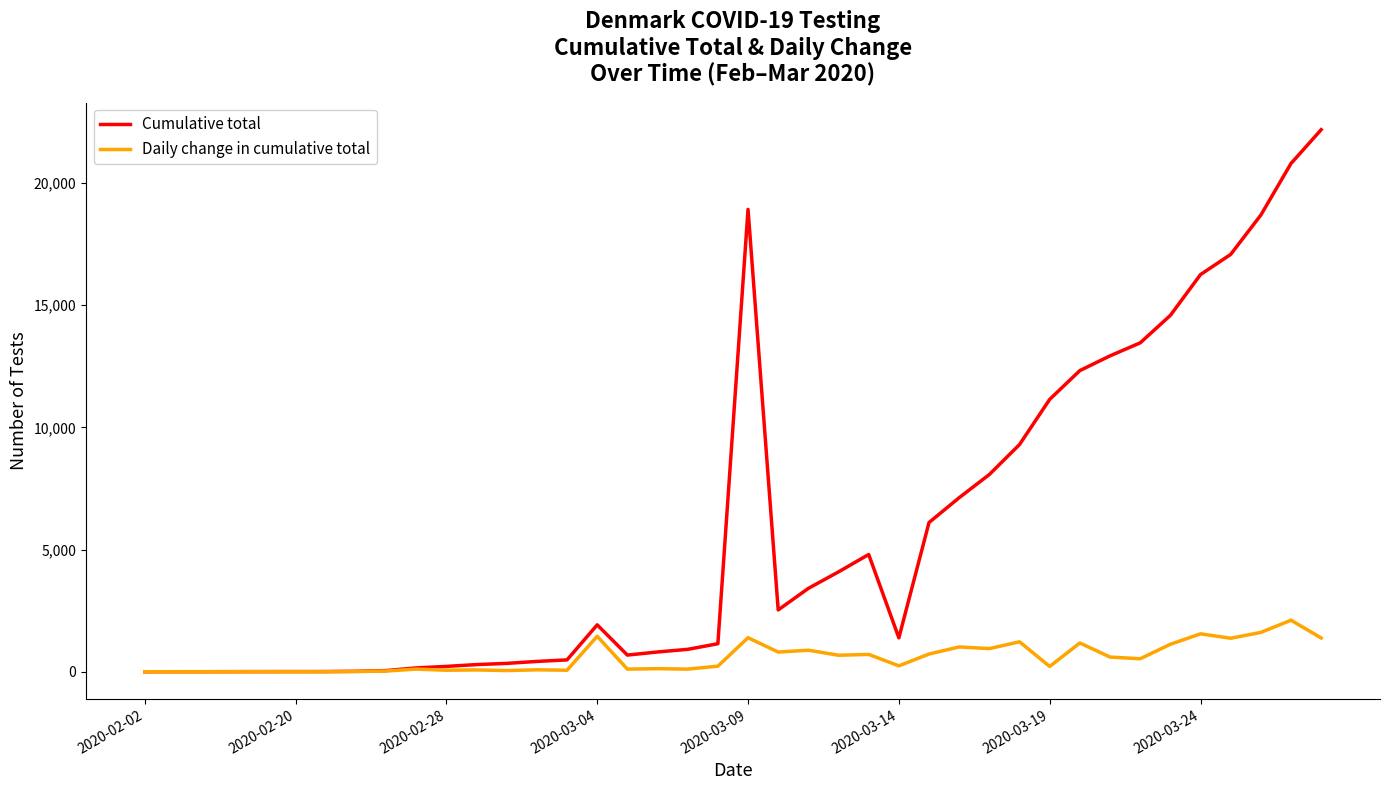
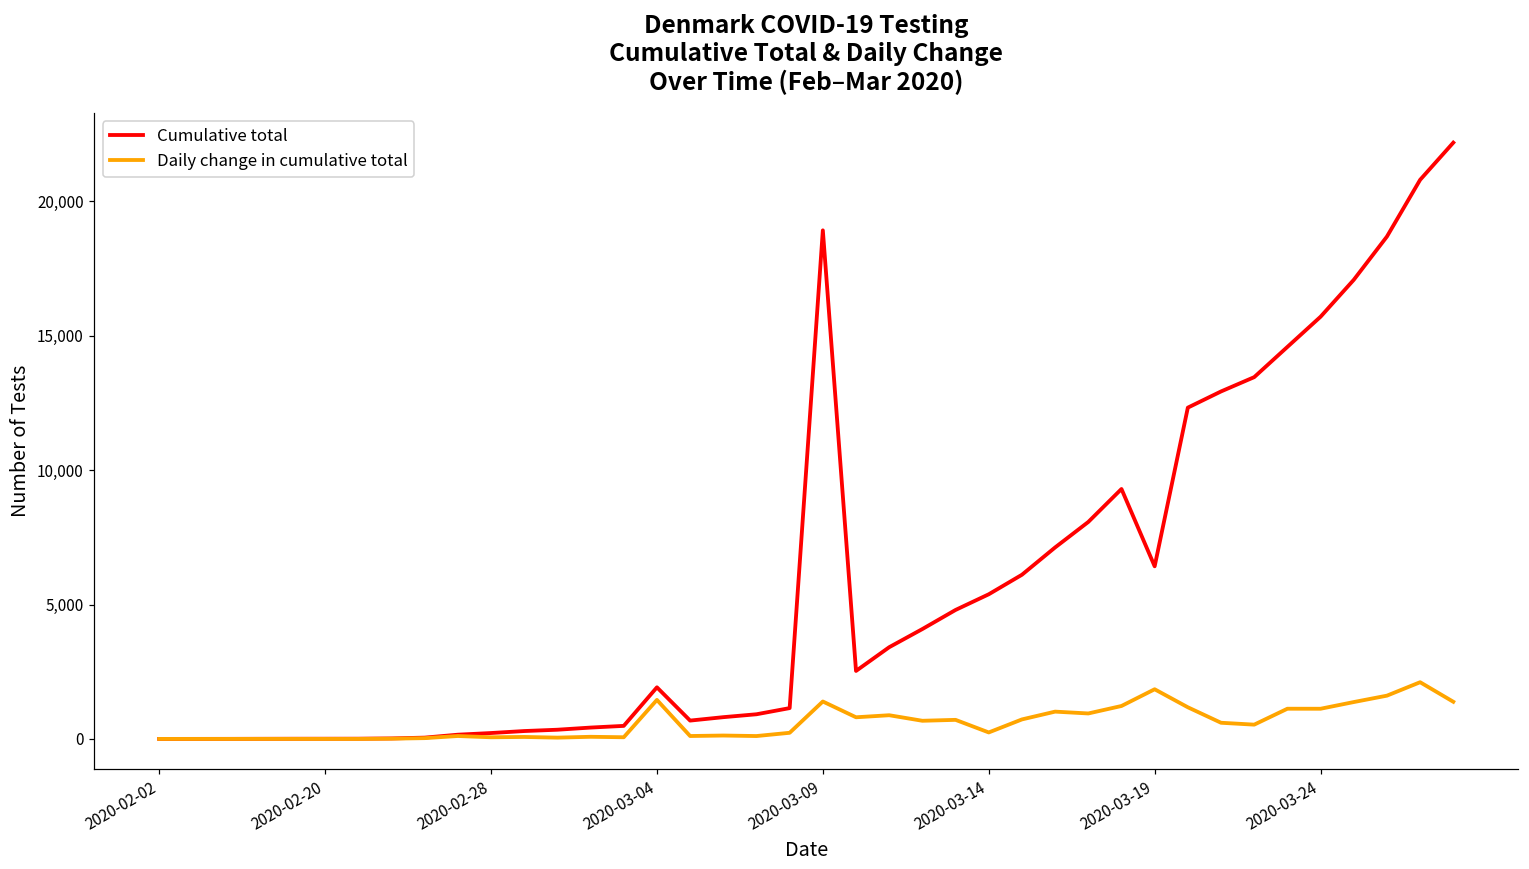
Cumulative total, 2020-03-14: 1,400 -> 5,400
Cumulative total, 2020-03-19: 11,100 -> 6,400
Daily change in cumulative total, 2020-03-19: 200 -> 1,800
Cumulative total, 2020-03-24: 16,300 -> 15,700
Daily change in cumulative total, 2020-03-24: 1,600 -> 1,100
